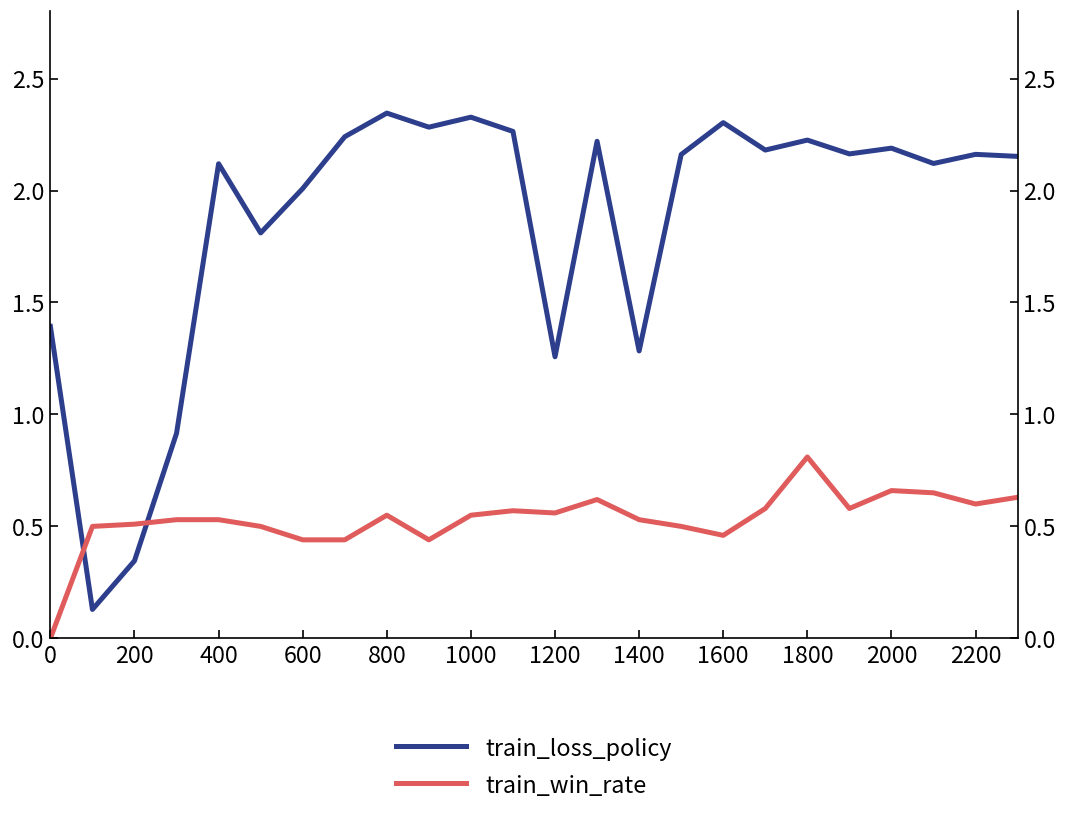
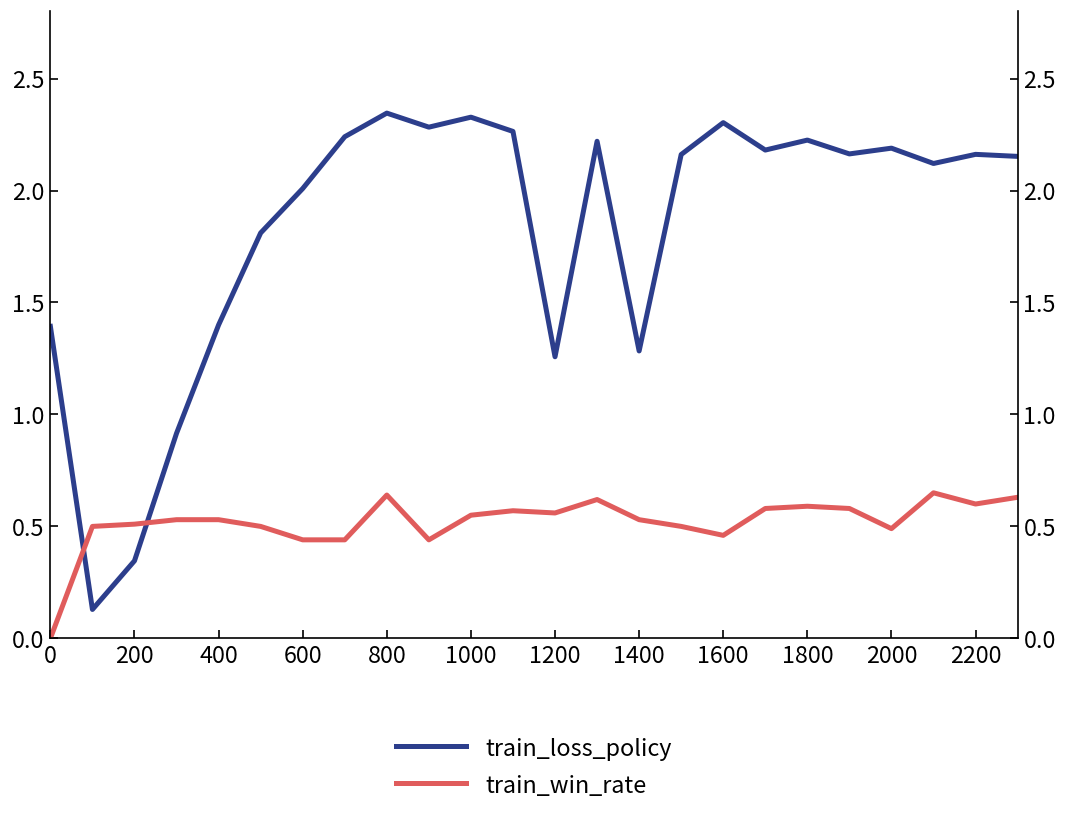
train_loss_policy, 400: 2.12 -> 1.40
train_win_rate, 800: 0.55 -> 0.64
train_win_rate, 1800: 0.81 -> 0.59
train_win_rate, 2000: 0.66 -> 0.49
